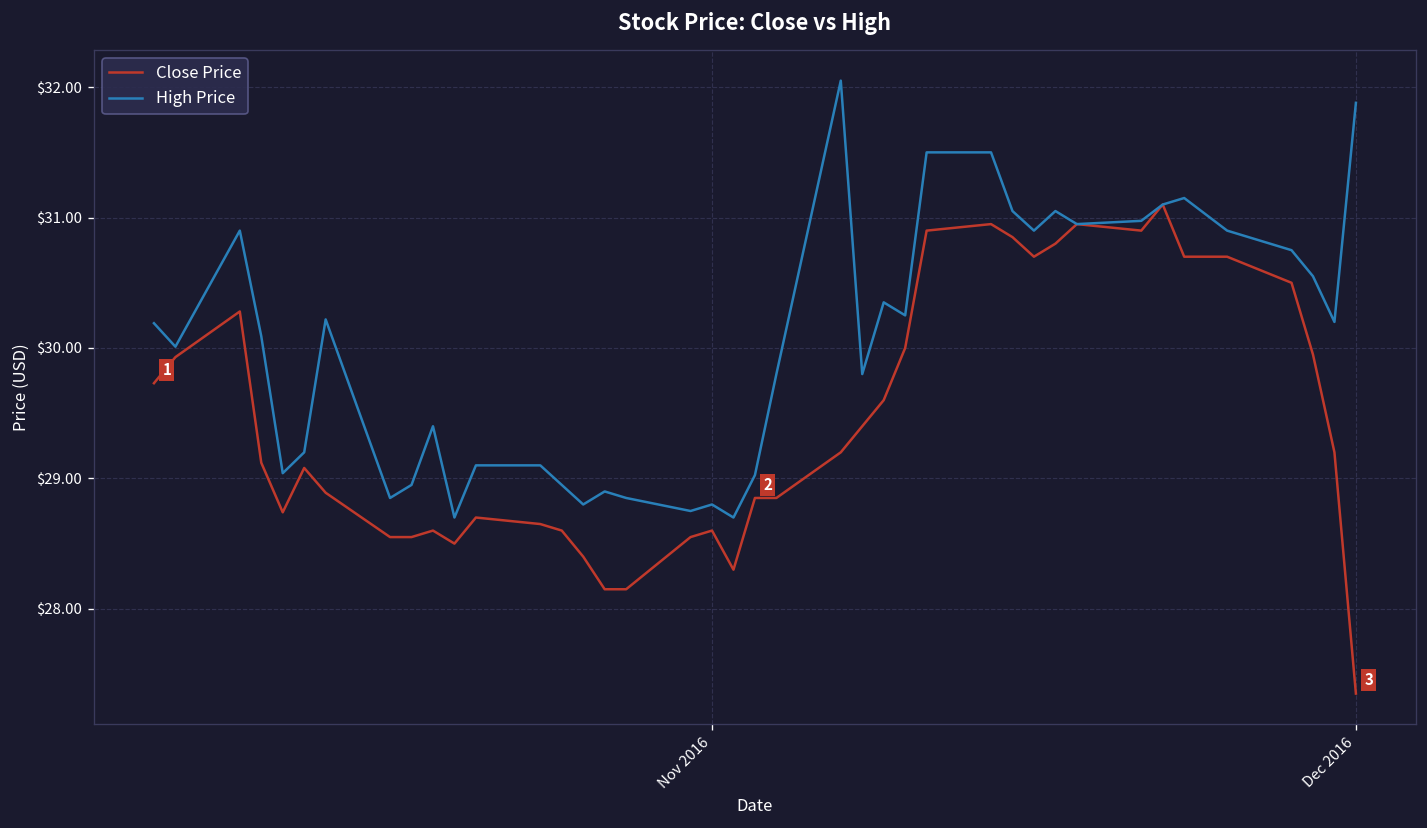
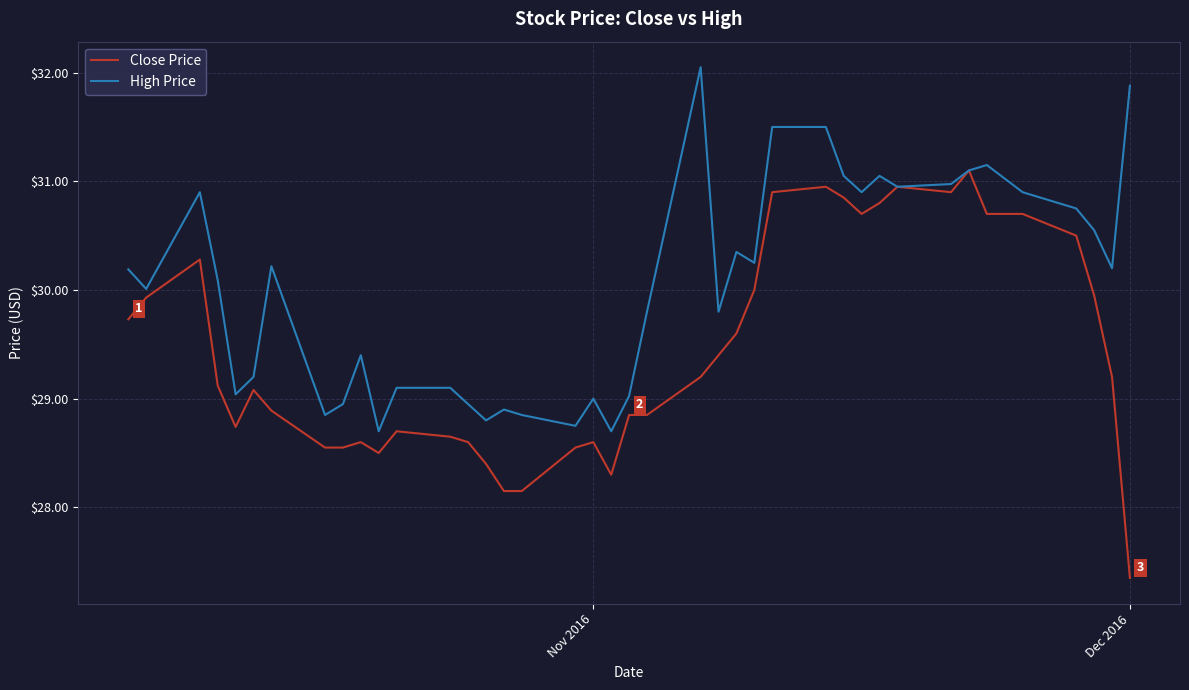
High Price, Nov 2016: $28.8 -> $29.0
